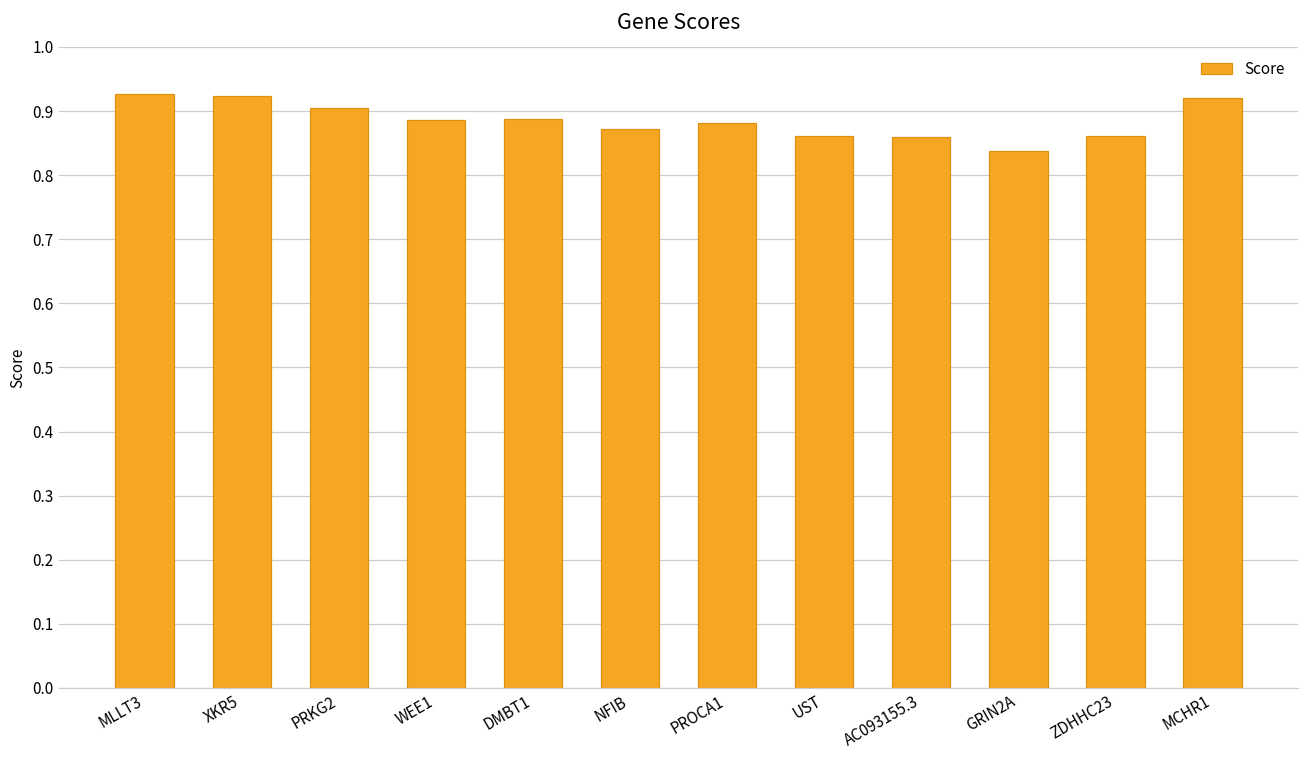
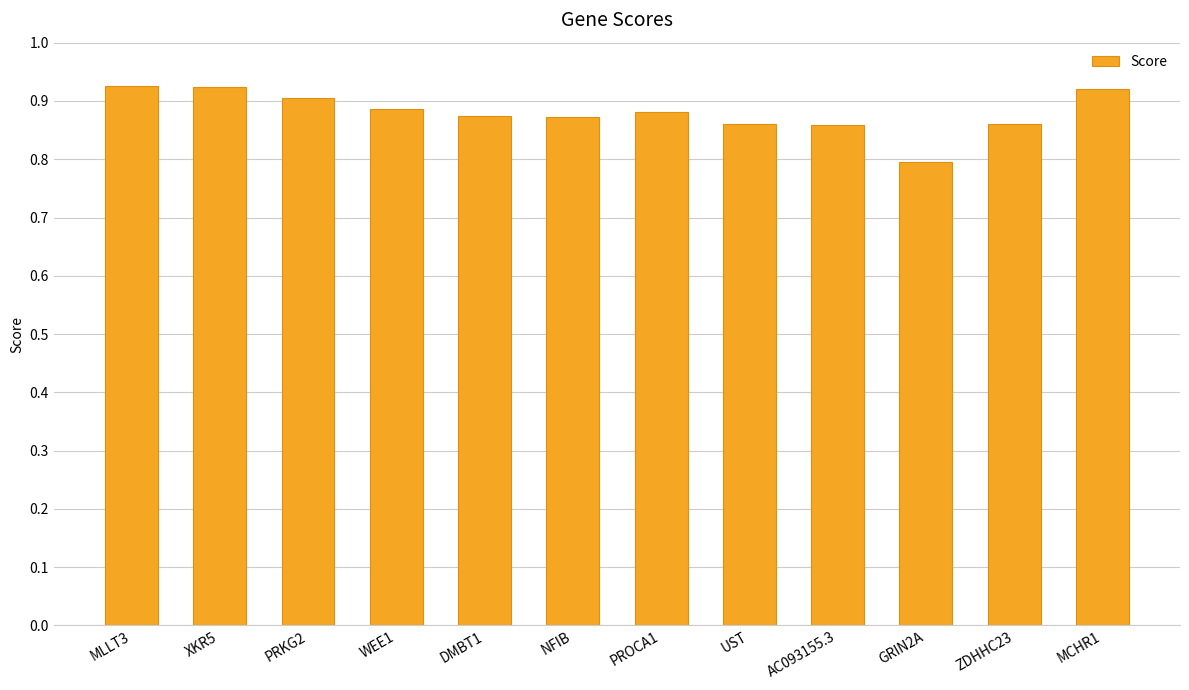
DMBT1: 0.89 -> 0.87
GRIN2A: 0.84 -> 0.80
